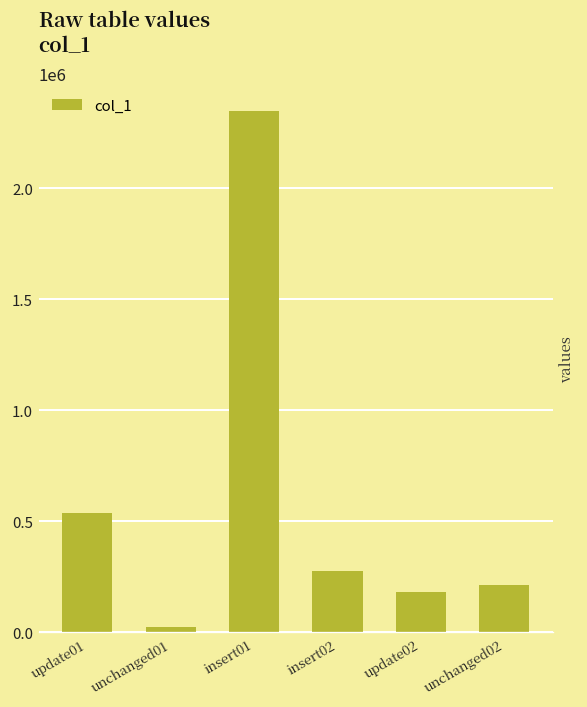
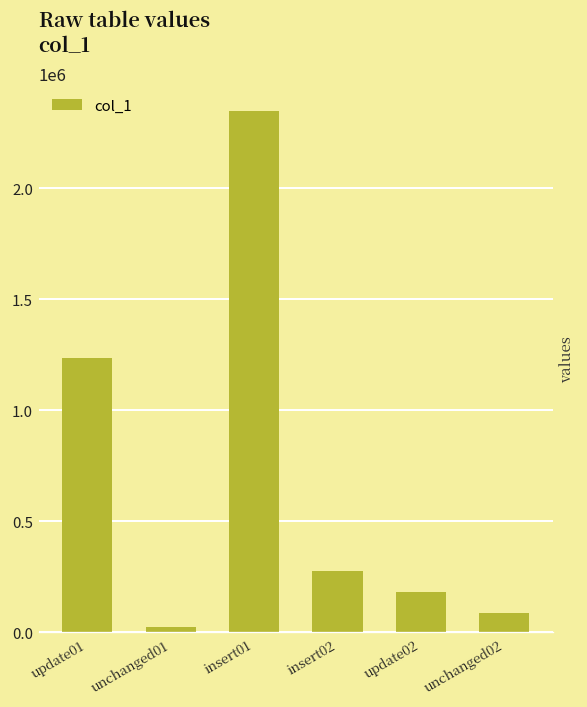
update01: 540000 -> 1230000
unchanged02: 220000 -> 90000
